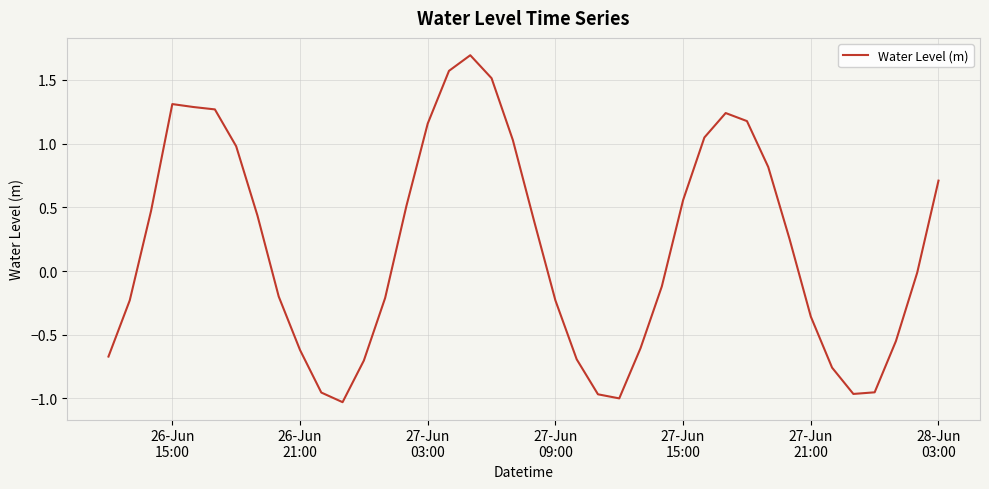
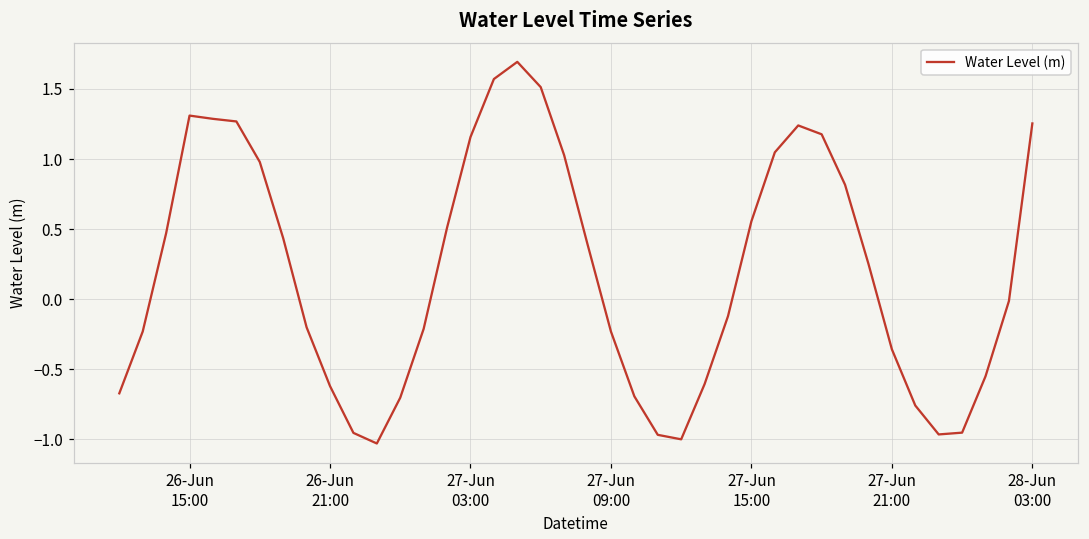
28-Jun 03:00: 0.71 -> 1.25
